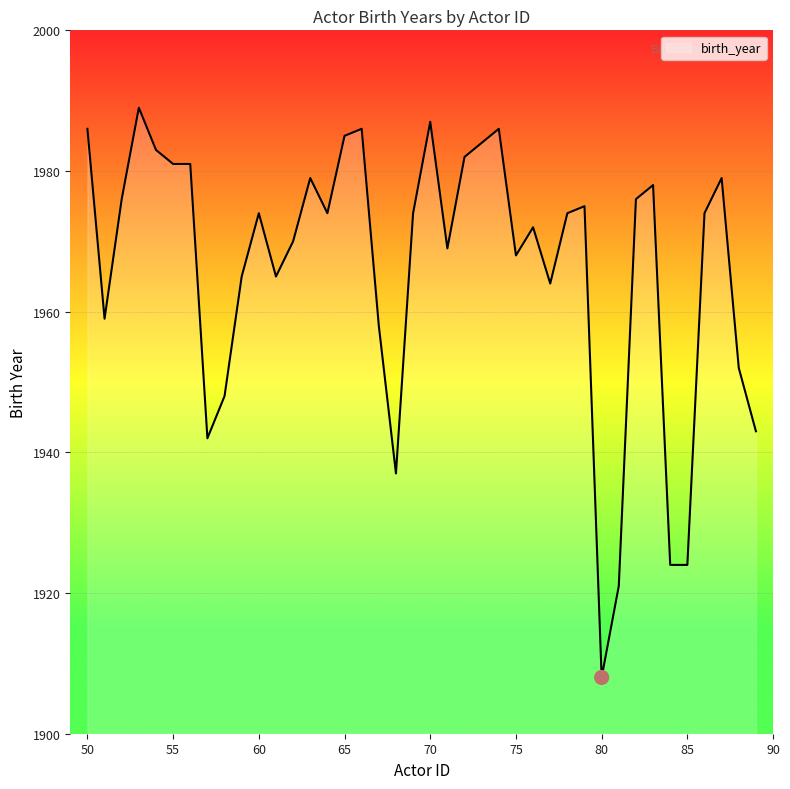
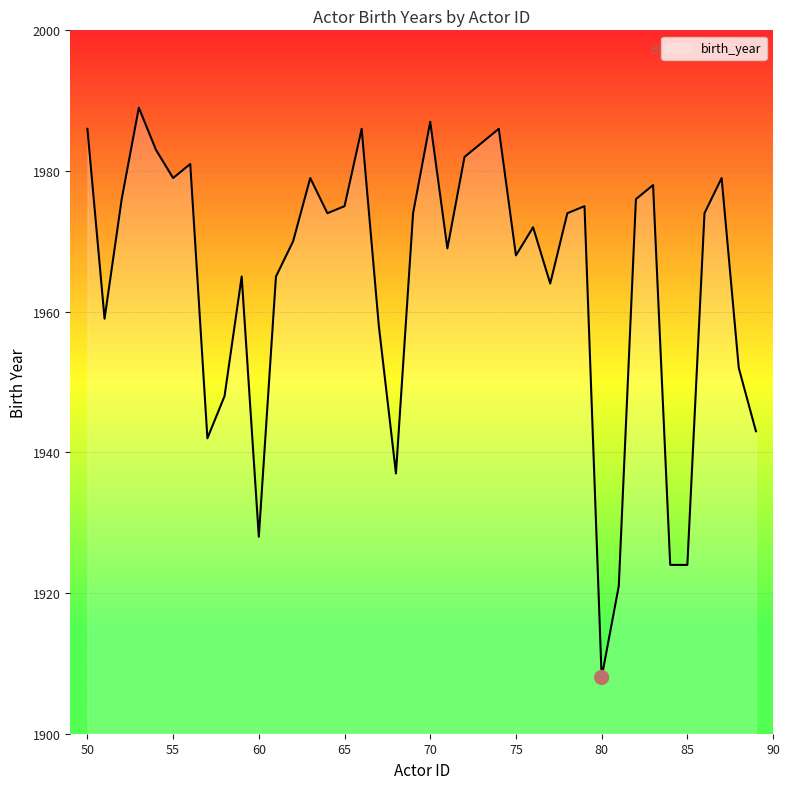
birth_year, 55: 1981 -> 1979
birth_year, 60: 1974 -> 1928
birth_year, 65: 1985 -> 1975
